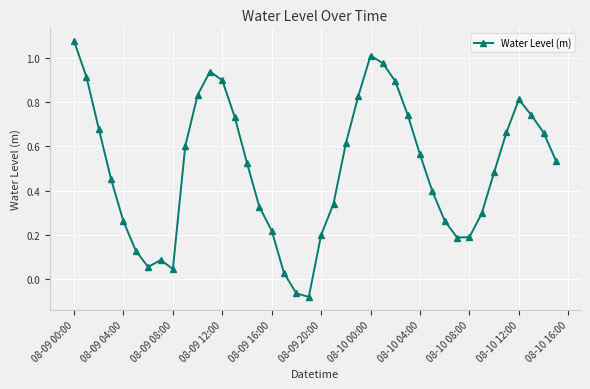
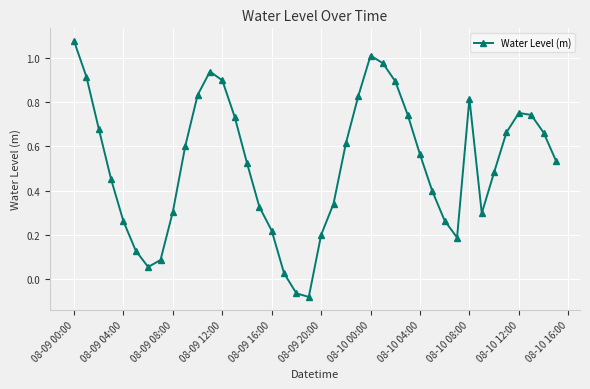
08-09 08:00: 0.05 -> 0.30
08-10 08:00: 0.19 -> 0.82
08-10 12:00: 0.81 -> 0.75
